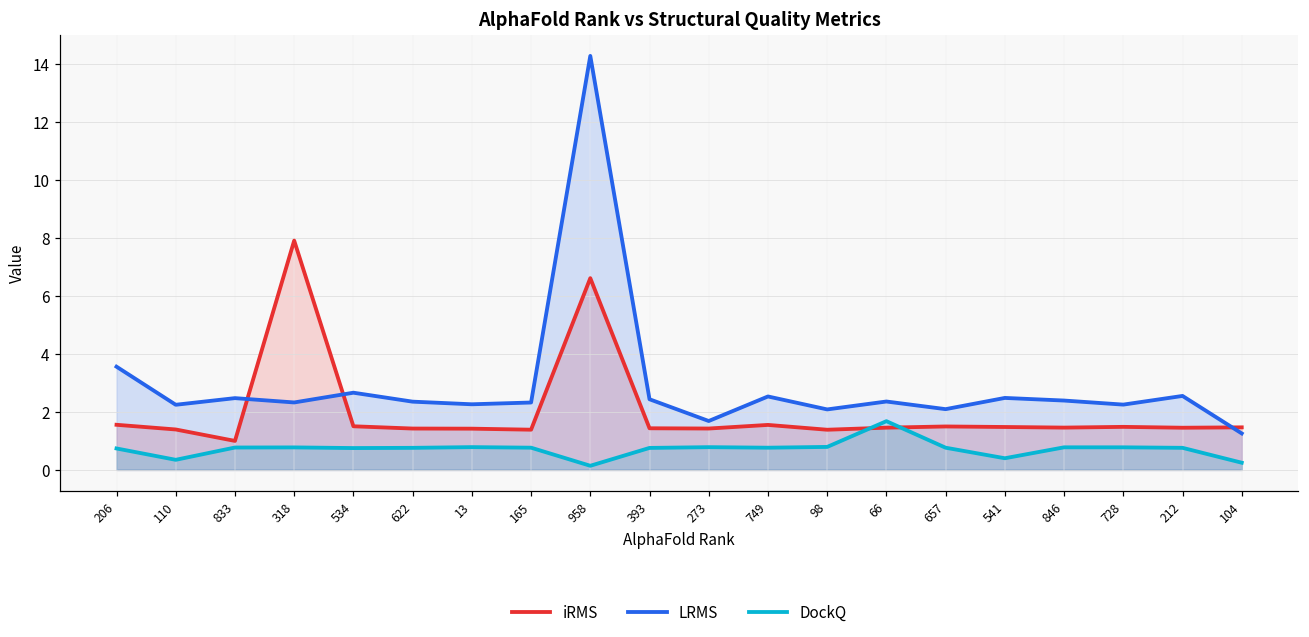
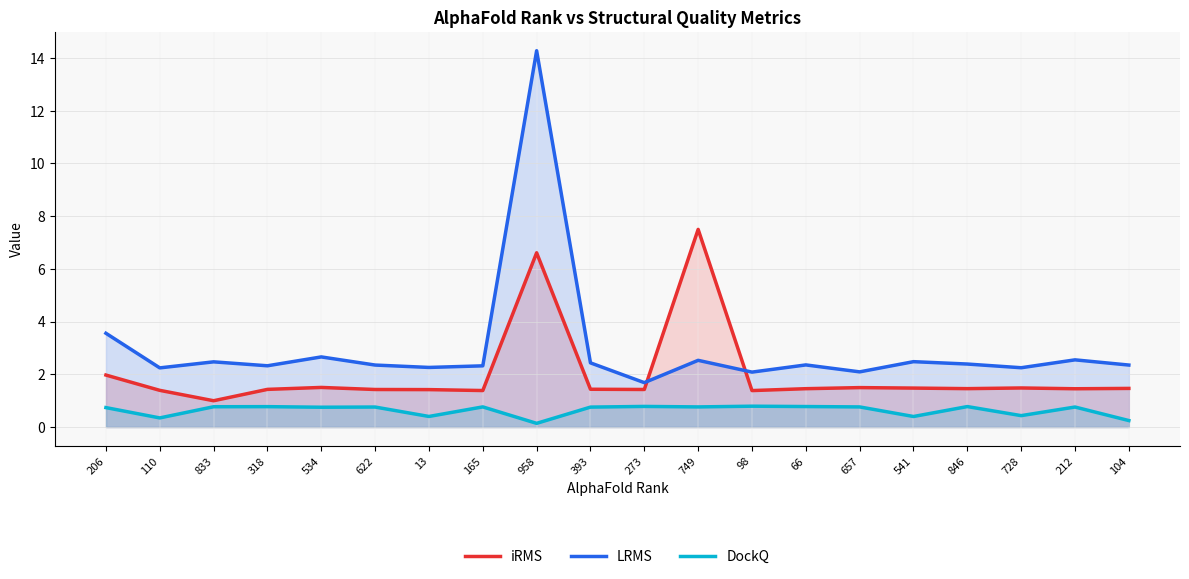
iRMS, 206: 1.6 -> 2.0
iRMS, 318: 7.9 -> 1.4
DockQ, 13: 0.8 -> 0.4
iRMS, 749: 1.5 -> 7.5
DockQ, 66: 1.7 -> 0.8
DockQ, 728: 0.8 -> 0.4
LRMS, 104: 1.3 -> 2.4
